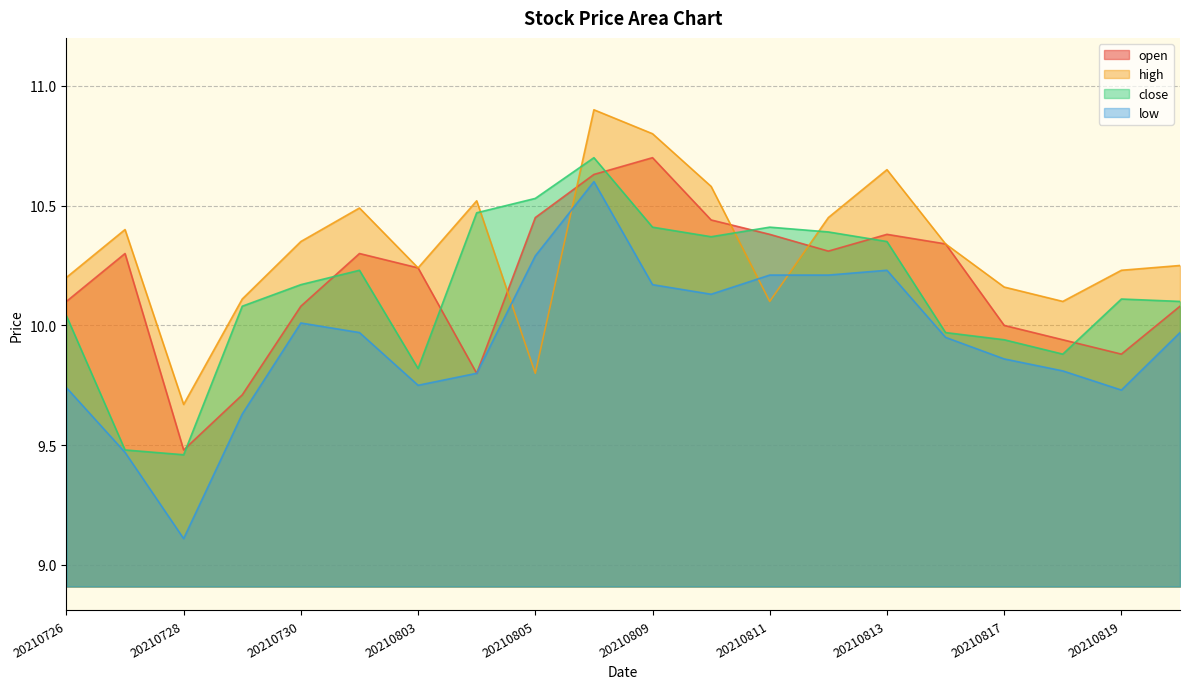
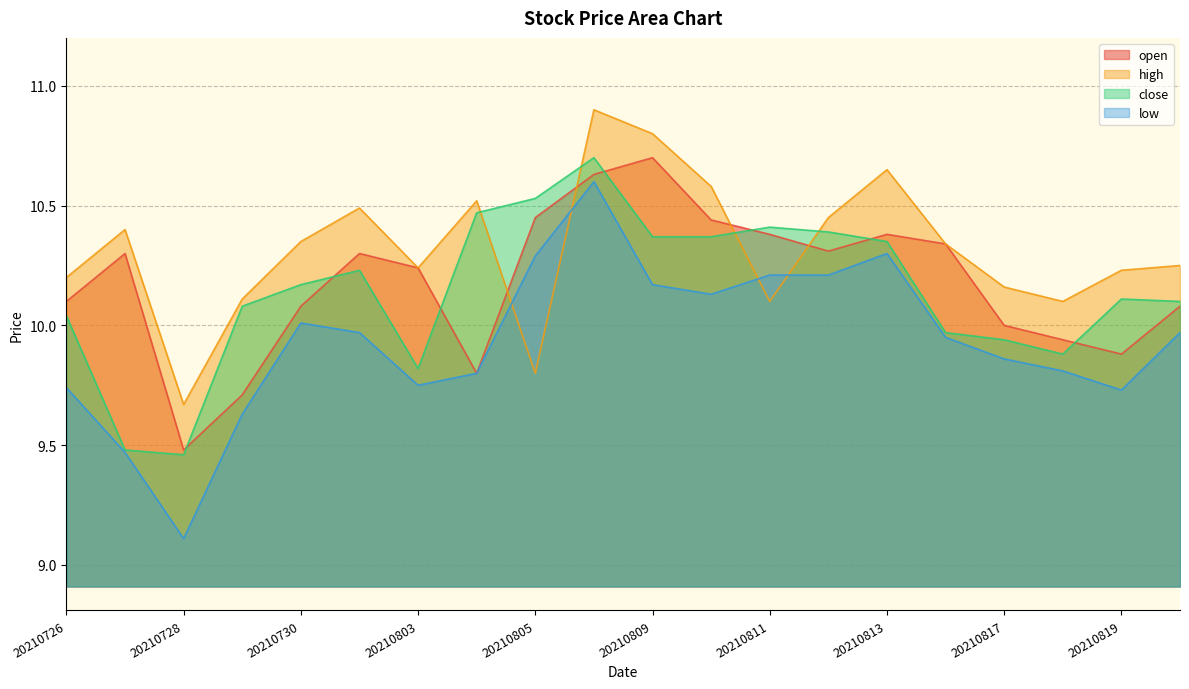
close, 20210809: 10.41 -> 10.37
low, 20210813: 10.23 -> 10.30
